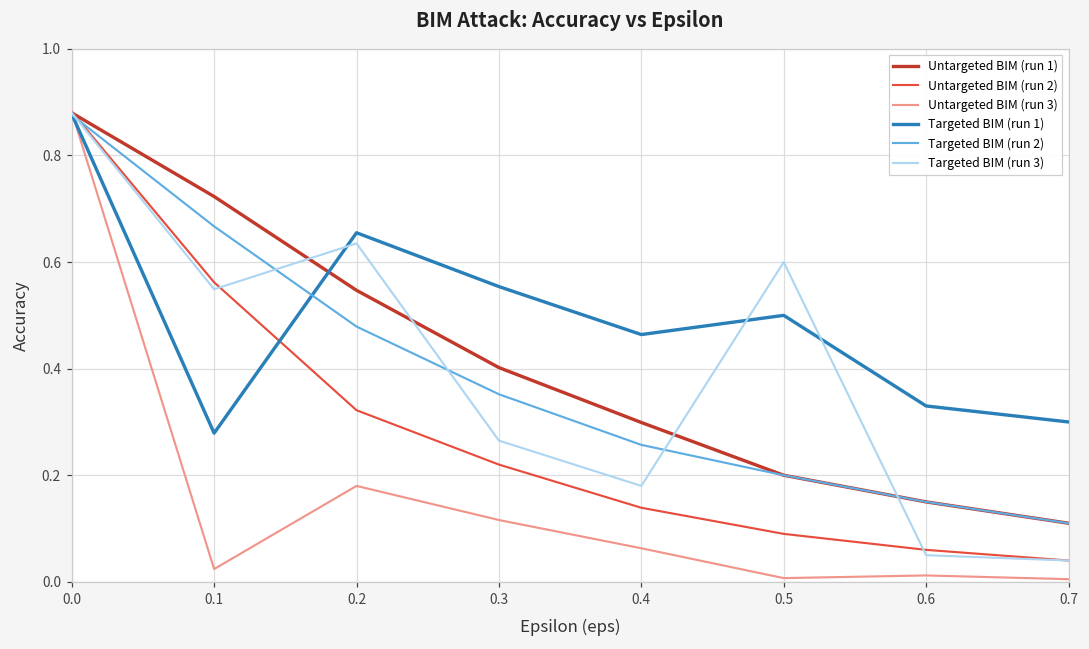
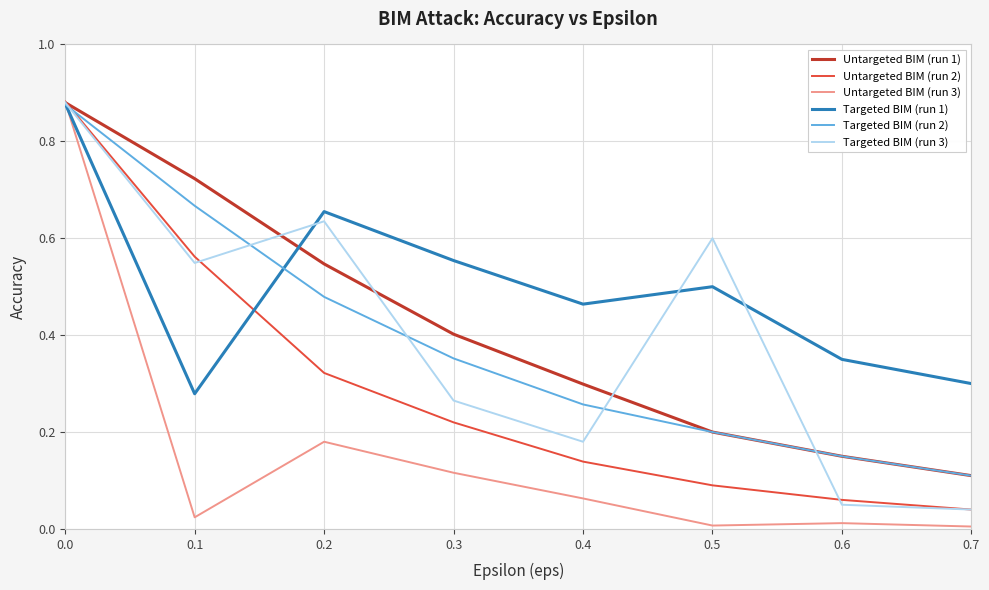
Targeted BIM (run 1), 0.6: 0.33 -> 0.35
